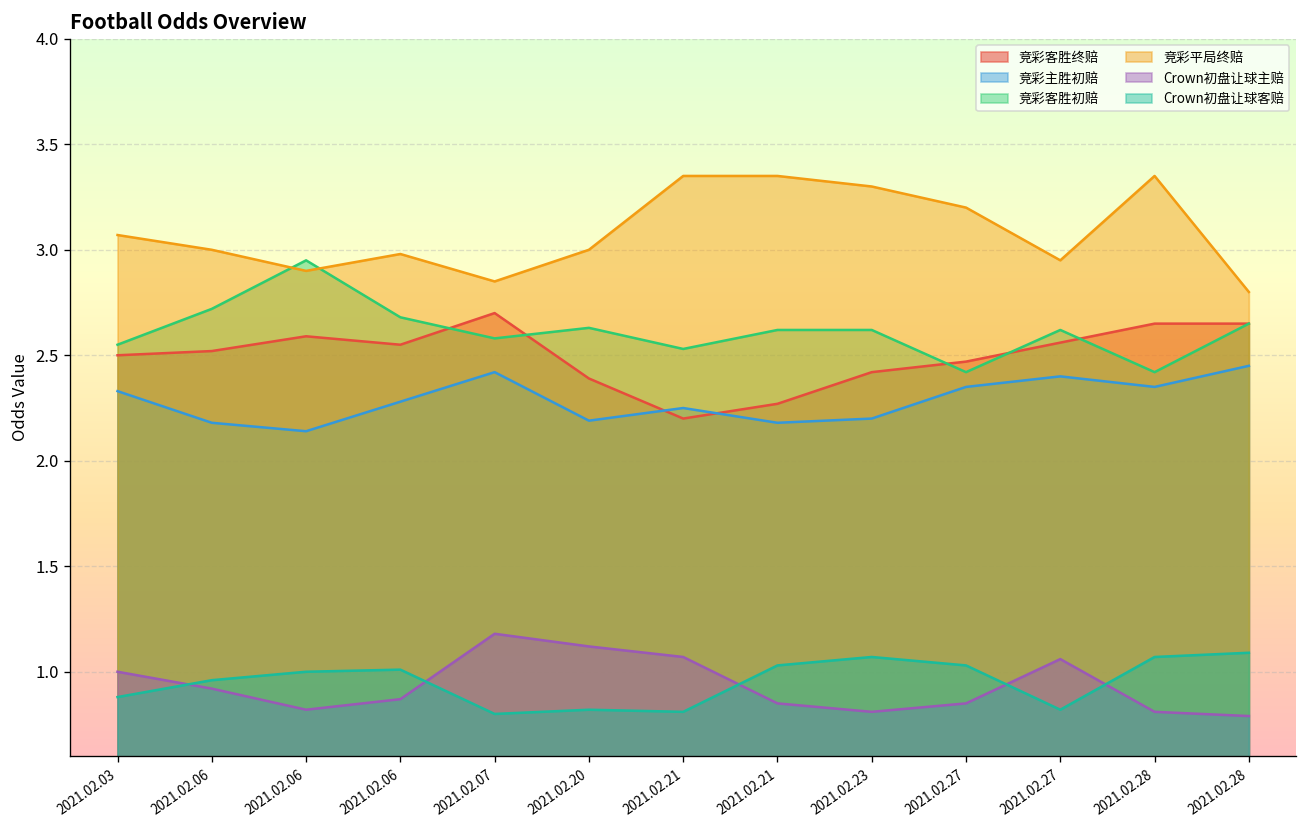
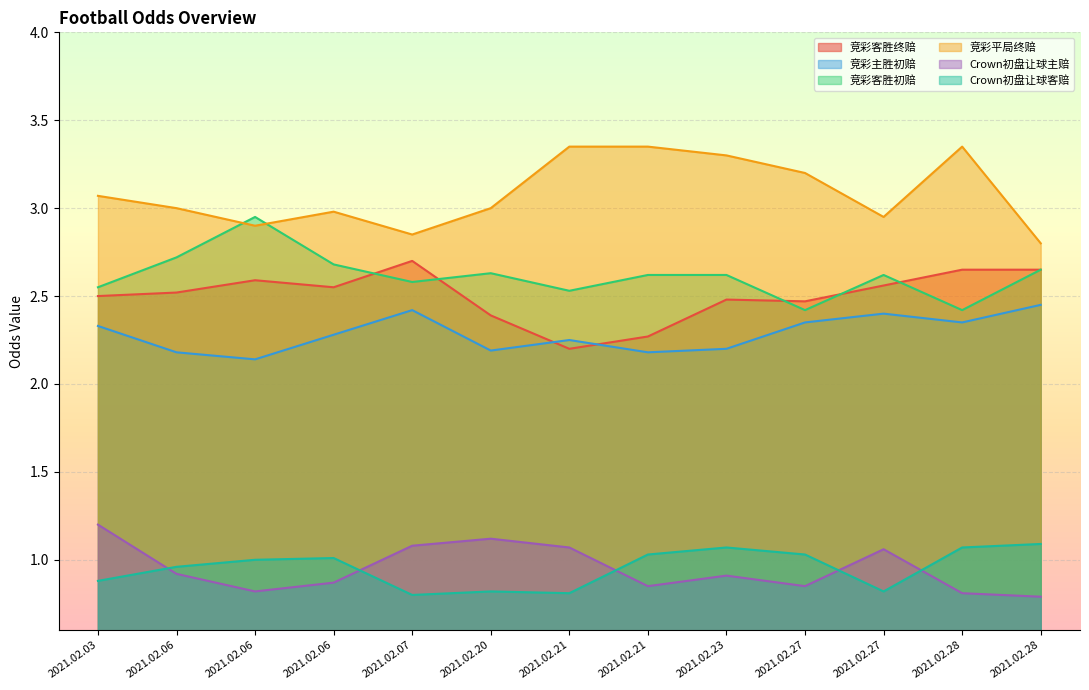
Crown初盘让球主赔, 2021.02.03: 1.0 -> 1.2
Crown初盘让球主赔, 2021.02.07: 1.18 -> 1.08
竞彩客胜终赔, 2021.02.23: 2.42 -> 2.48
Crown初盘让球主赔, 2021.02.23: 0.81 -> 0.91
